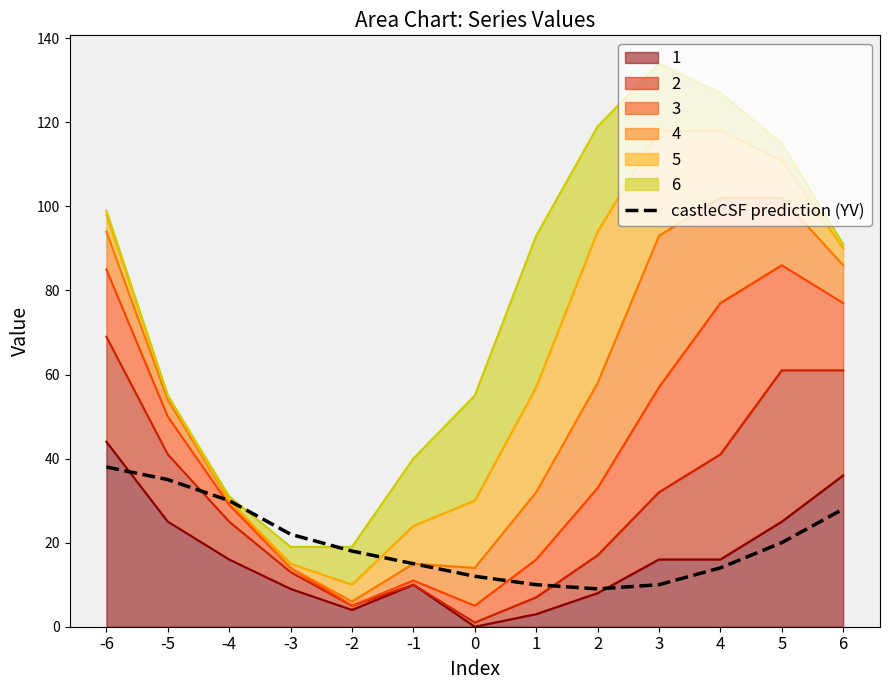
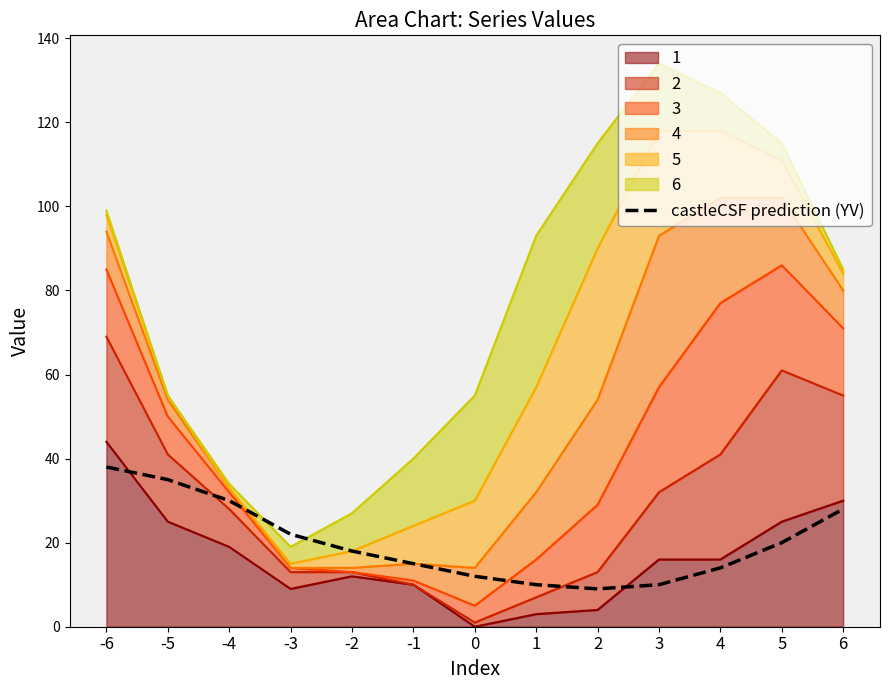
1, -4: 16 -> 19
1, -2: 4 -> 12
1, 2: 8 -> 4
1, 6: 36 -> 30
